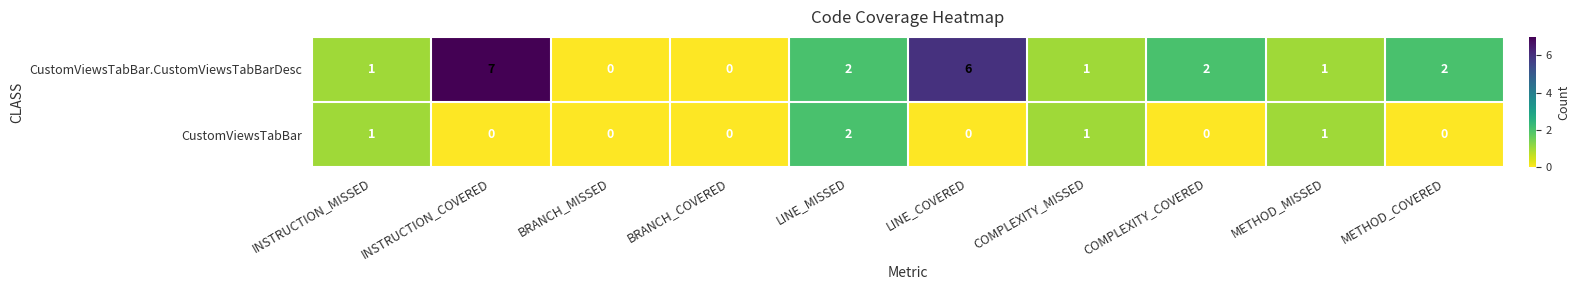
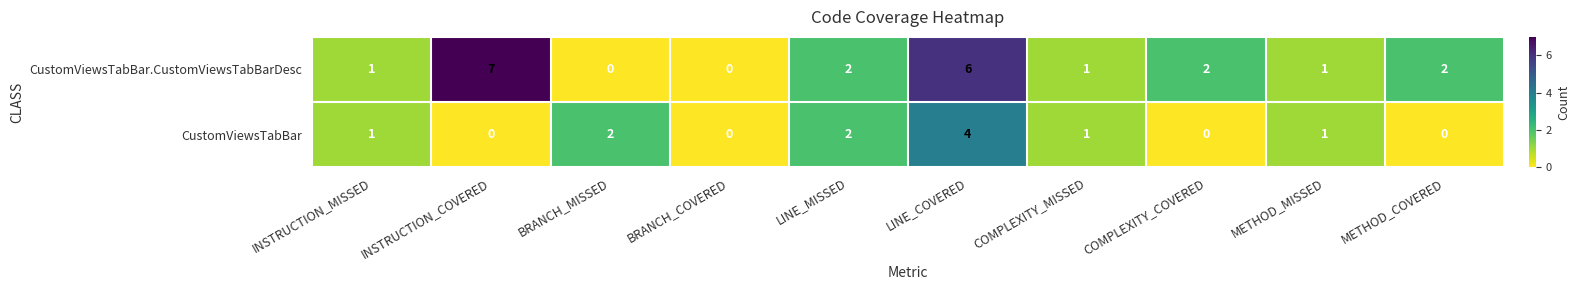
CustomViewsTabBar, BRANCH_MISSED: 0 -> 2
CustomViewsTabBar, LINE_COVERED: 0 -> 4
